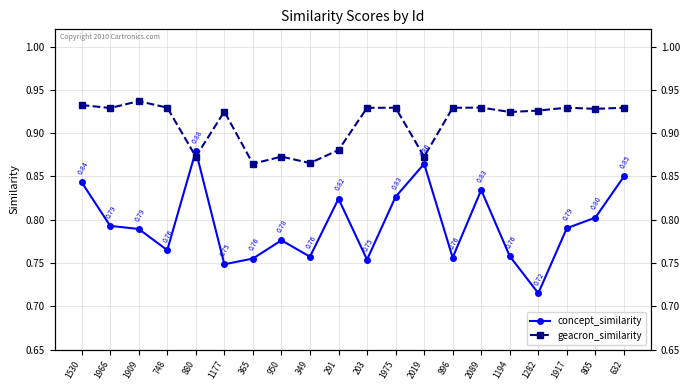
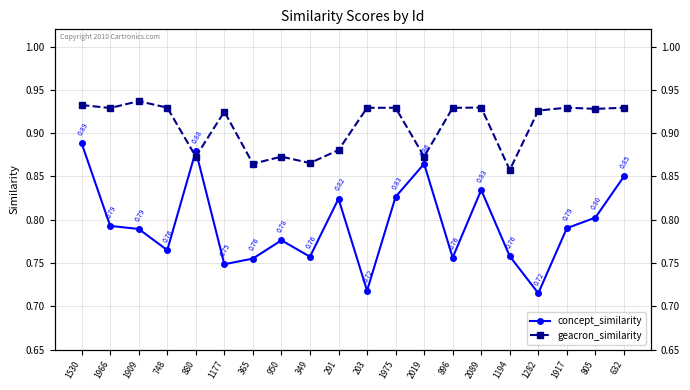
concept_similarity, 1530: 0.84 -> 0.89
concept_similarity, 203: 0.75 -> 0.72
geacron_similarity, 1194: 0.92 -> 0.86
